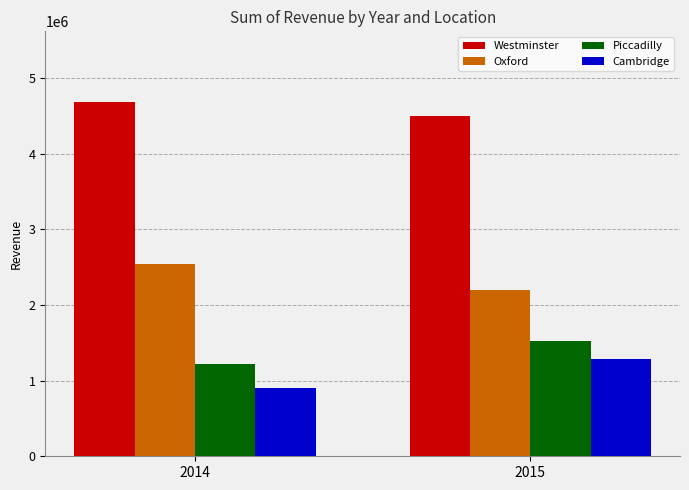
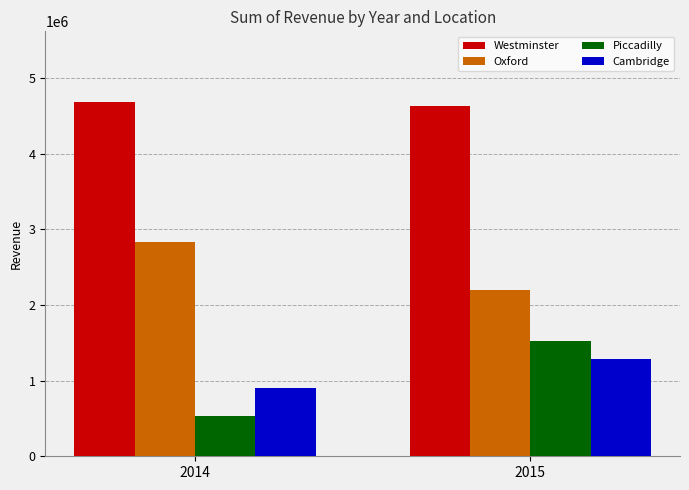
Oxford, 2014: 2500000 -> 2800000
Piccadilly, 2014: 1200000 -> 500000
Westminster, 2015: 4500000 -> 4600000
